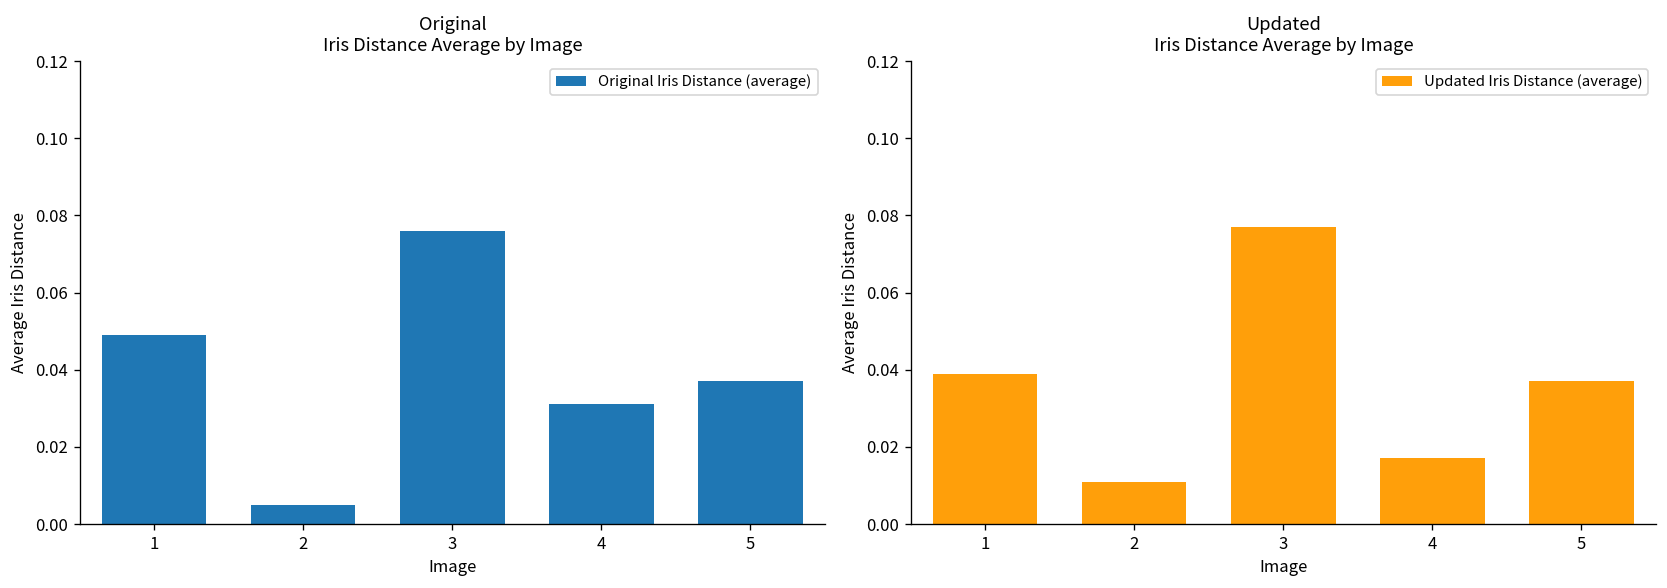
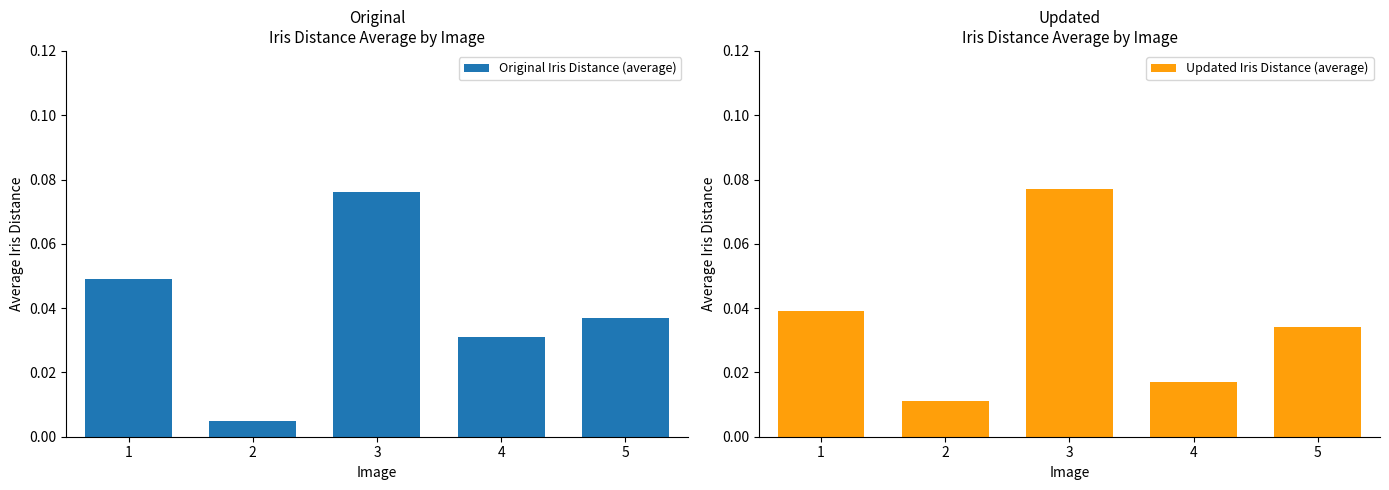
Updated Iris Distance Average by Image, 5: 0.037 -> 0.034
